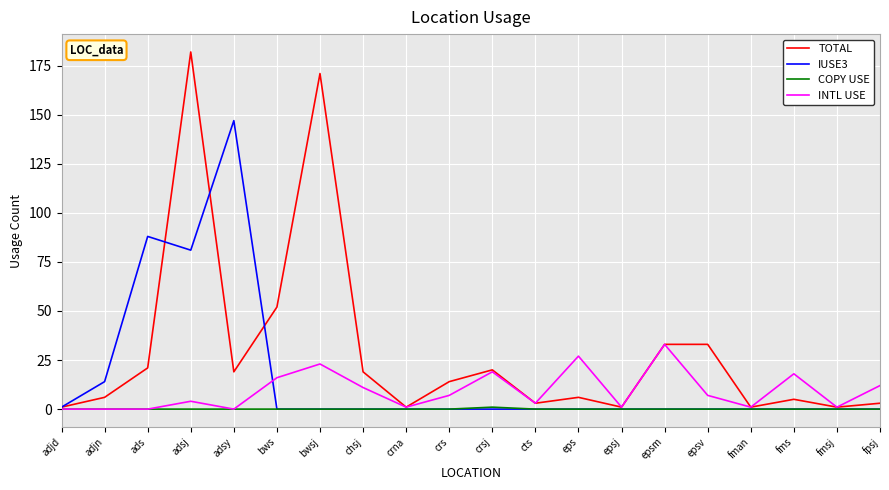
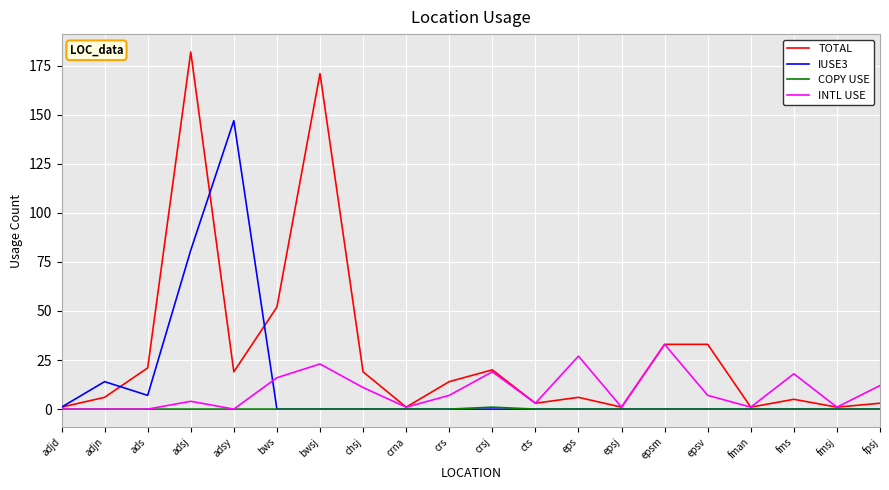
IUSE3, ads: 88 -> 7
